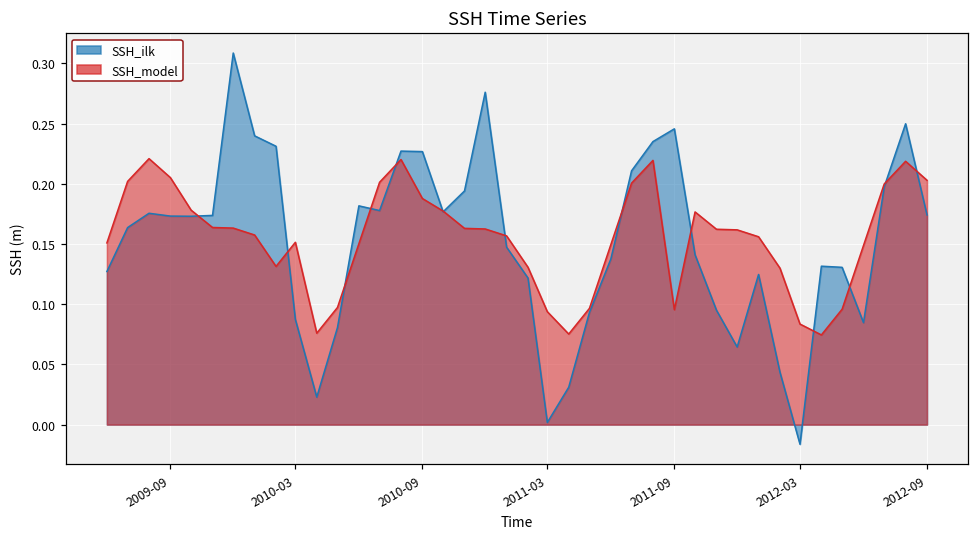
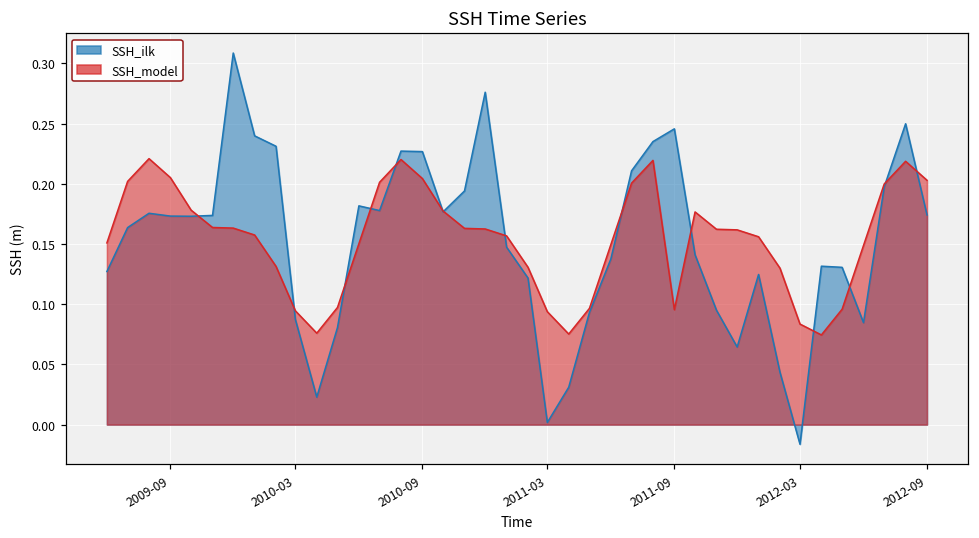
SSH_model, 2010-03: 0.151 -> 0.095
SSH_model, 2010-09: 0.188 -> 0.204
